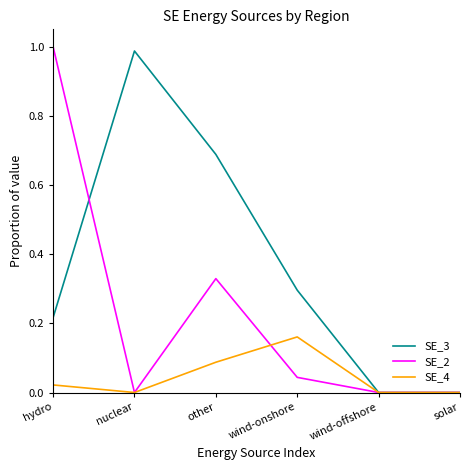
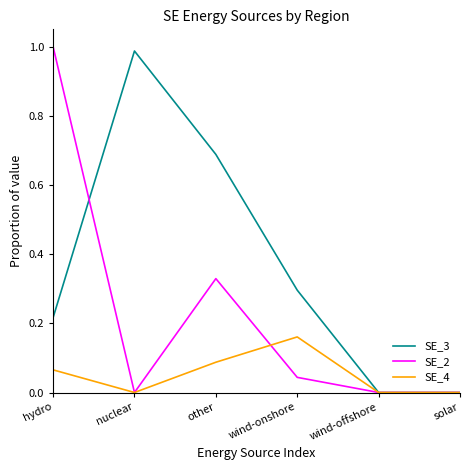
SE_4, hydro: 0.02 -> 0.07
